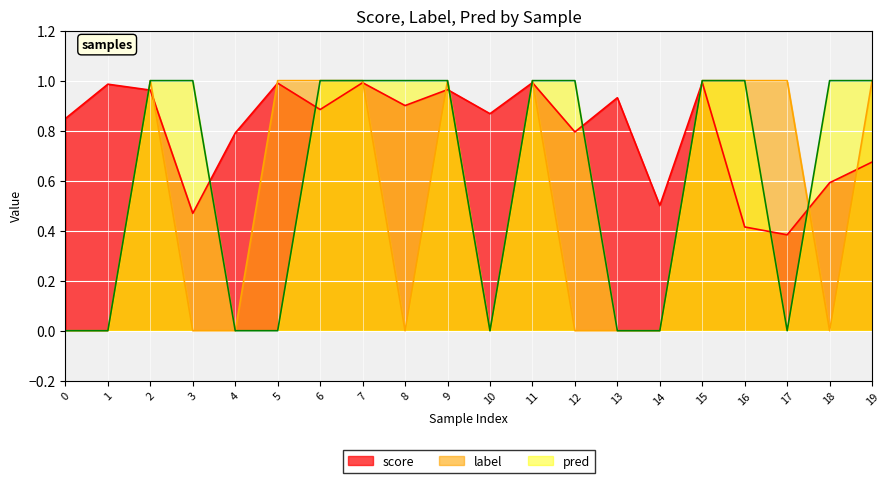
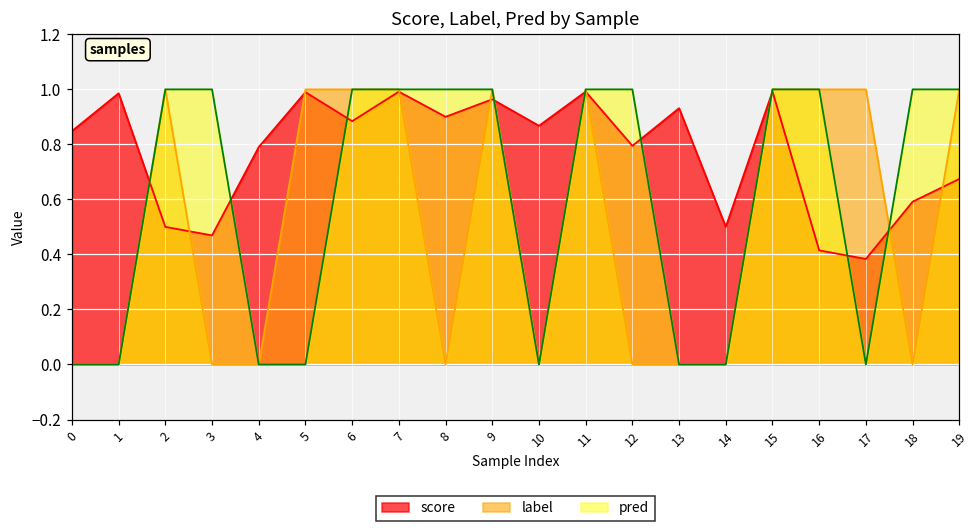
score, 2: 0.96 -> 0.50
